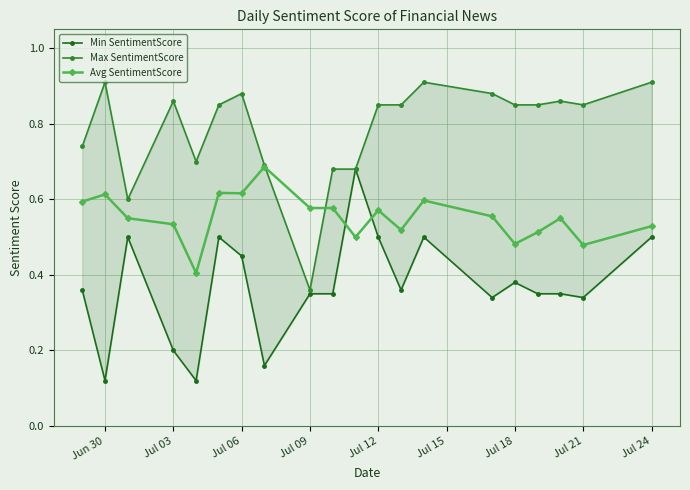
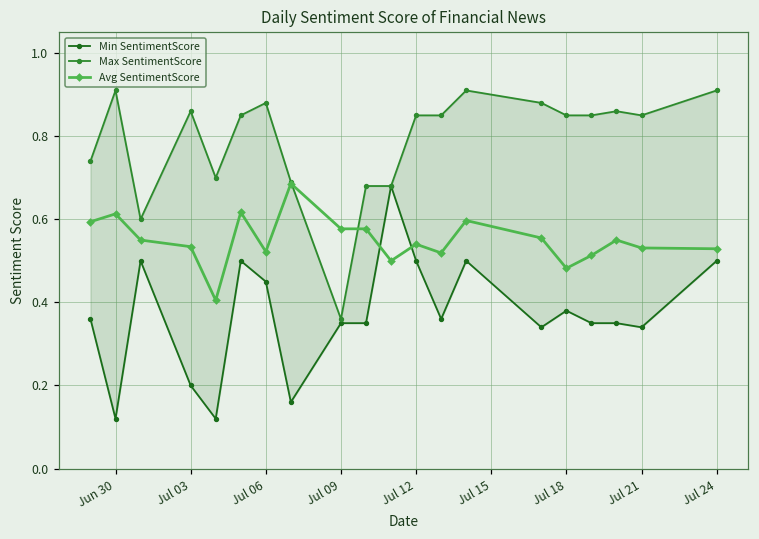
Avg SentimentScore, Jul 06: 0.62 -> 0.52
Avg SentimentScore, Jul 12: 0.57 -> 0.54
Avg SentimentScore, Jul 21: 0.48 -> 0.53
